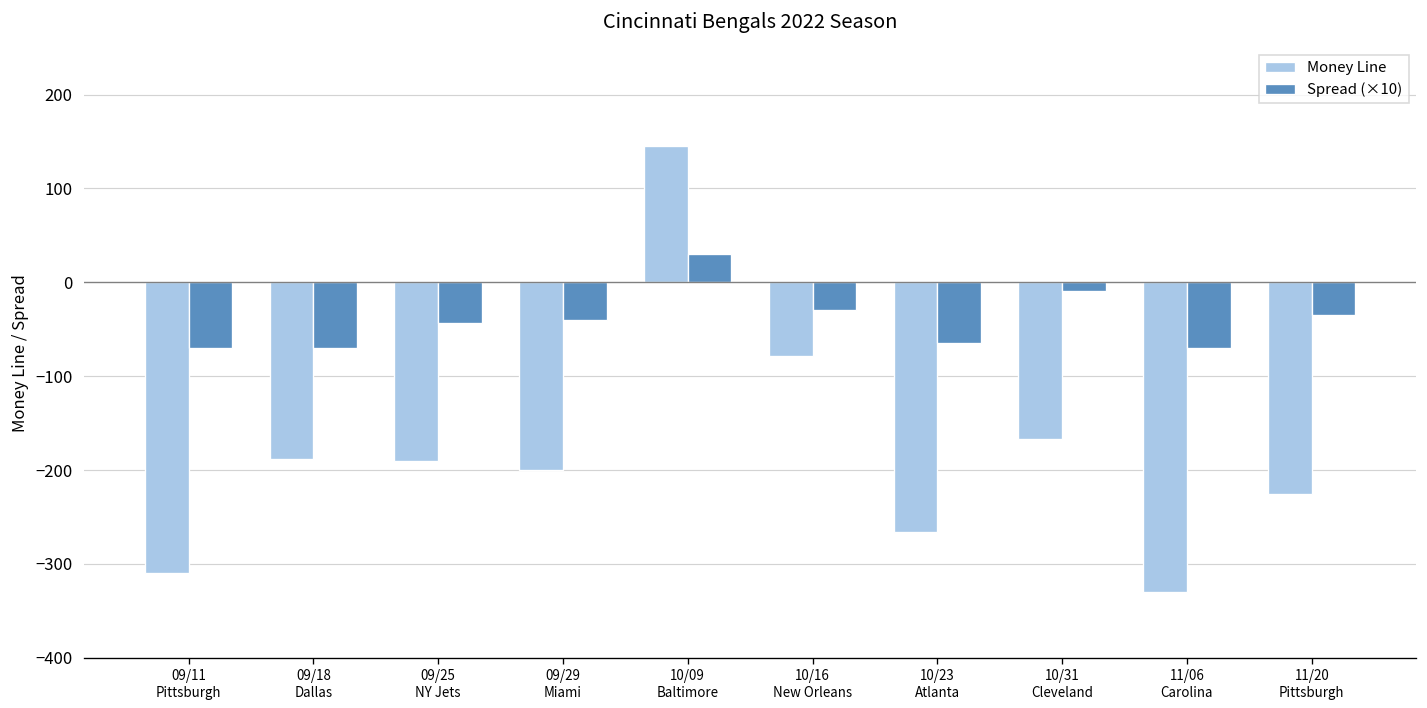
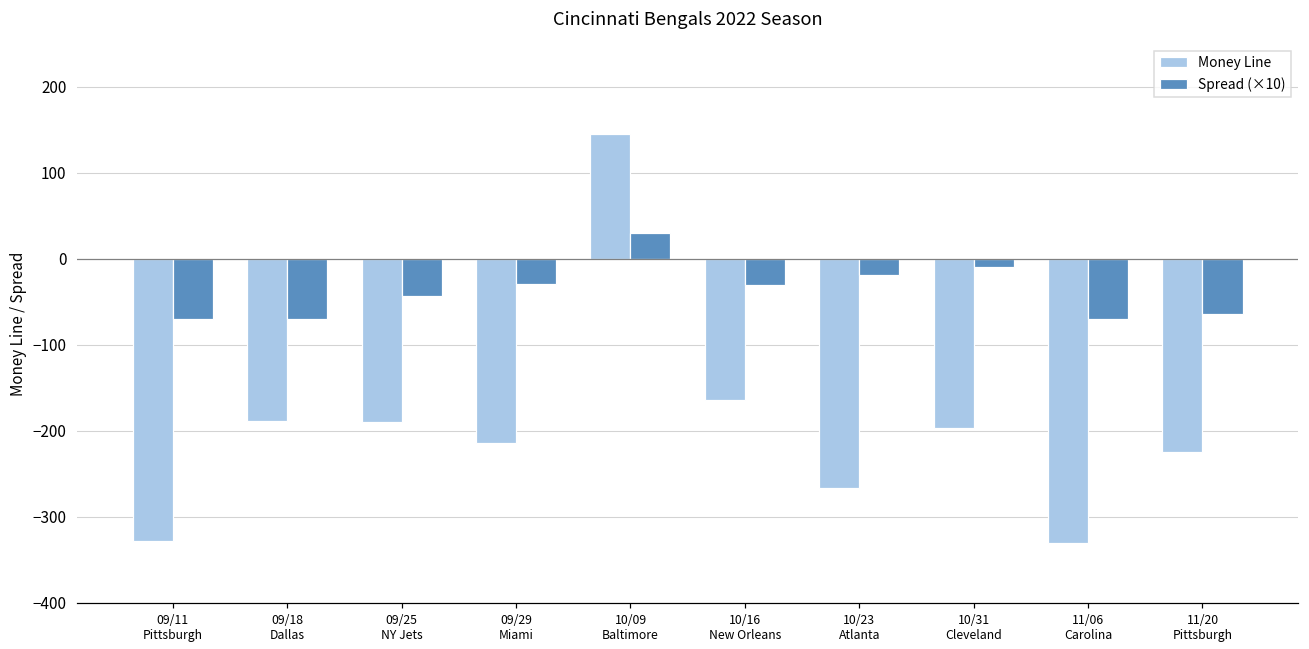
Money Line, 09/11 Pittsburgh: -310 -> -330
Money Line, 09/29 Miami: -200 -> -210
Spread (×10), 09/29 Miami: -40 -> -30
Money Line, 10/16 New Orleans: -80 -> -160
Spread (×10), 10/23 Atlanta: -70 -> -20
Money Line, 10/31 Cleveland: -170 -> -200
Spread (×10), 11/20 Pittsburgh: -40 -> -60
